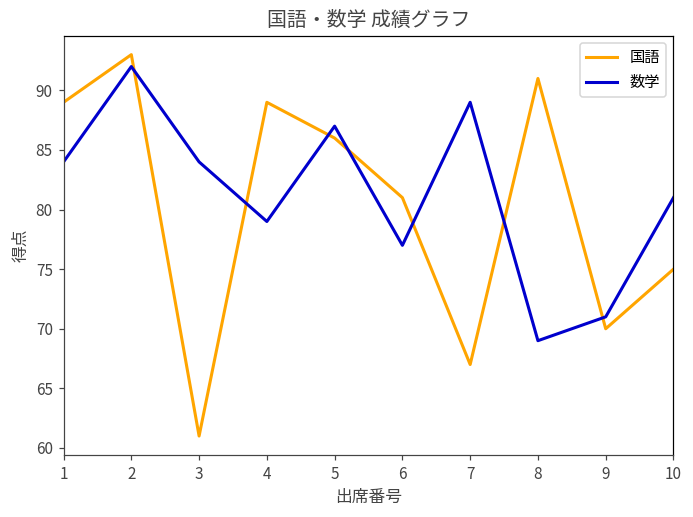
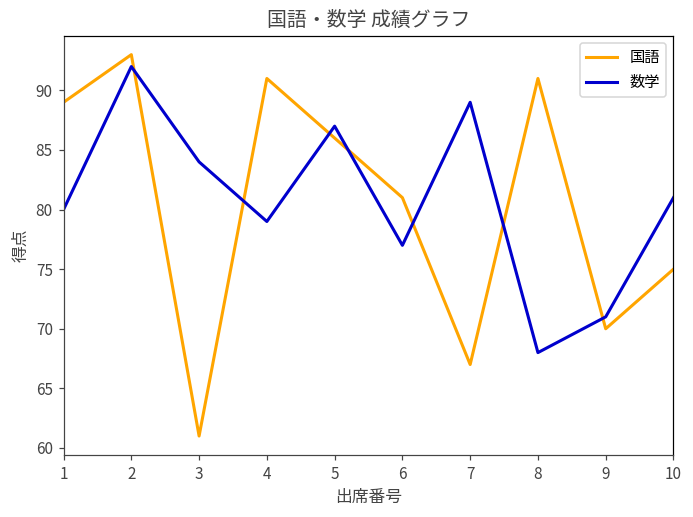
数学, 1: 84 -> 80
国語, 4: 89 -> 91
数学, 8: 69 -> 68
